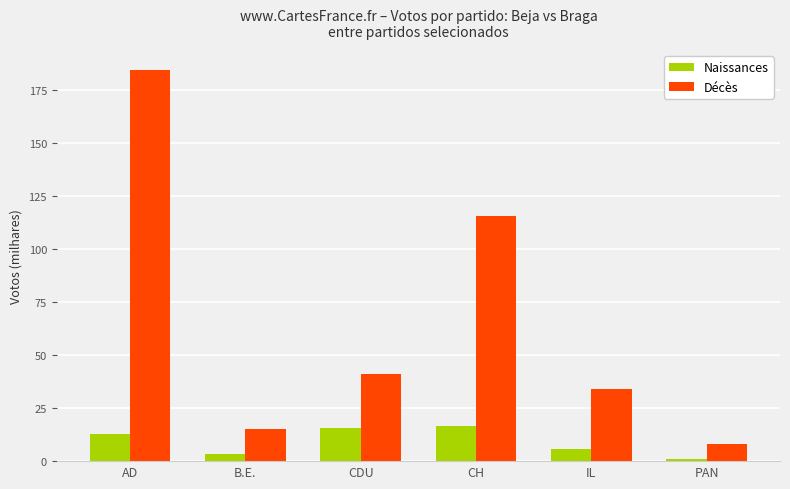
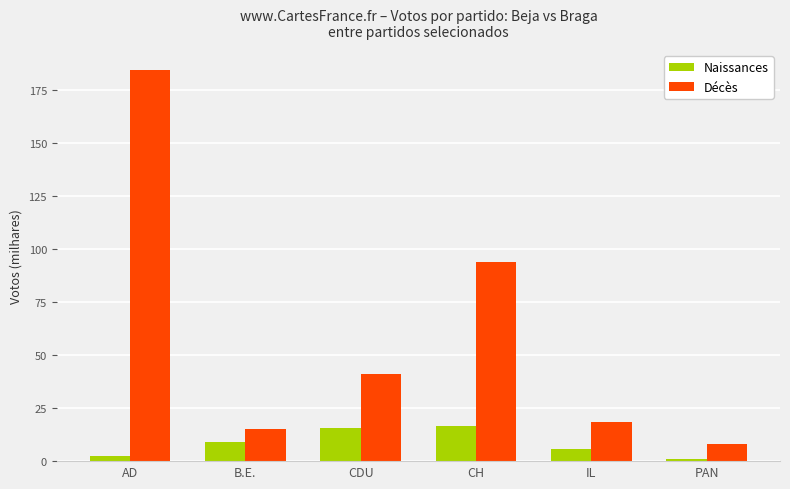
Naissances, AD: 13 -> 2
Naissances, B.E.: 3 -> 9
Décès, CH: 116 -> 94
Décès, IL: 34 -> 18
